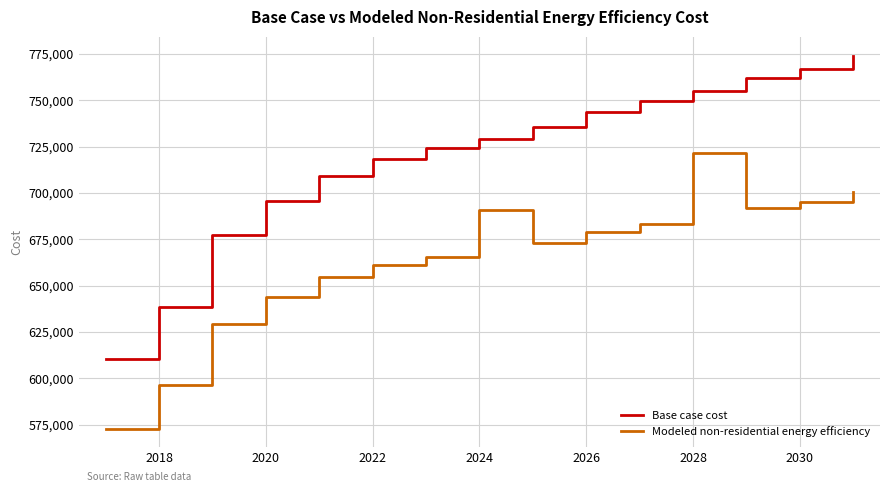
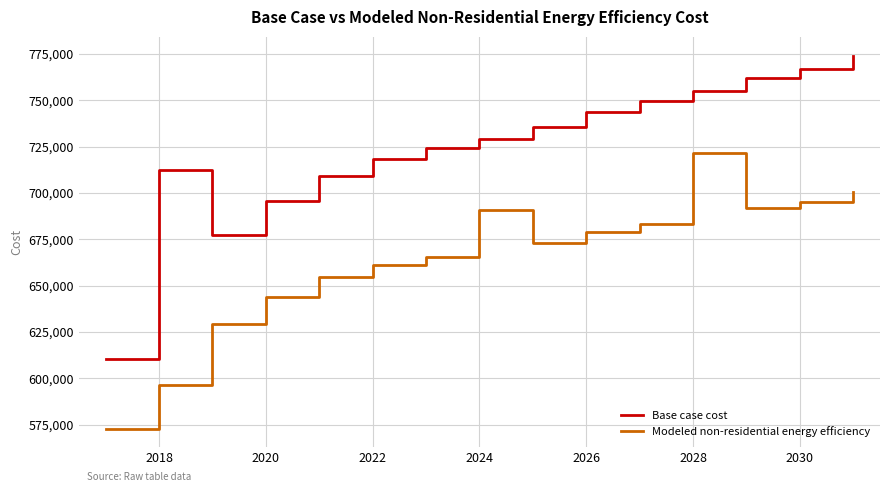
Base case cost, 2018: 639,000 -> 713,000
